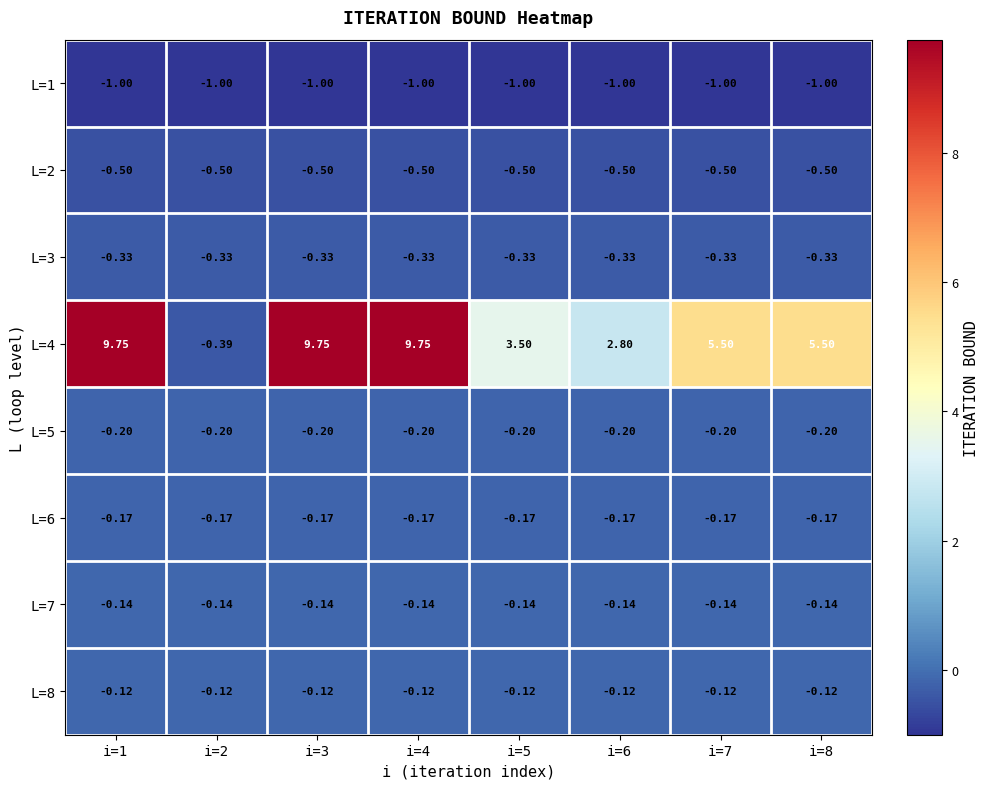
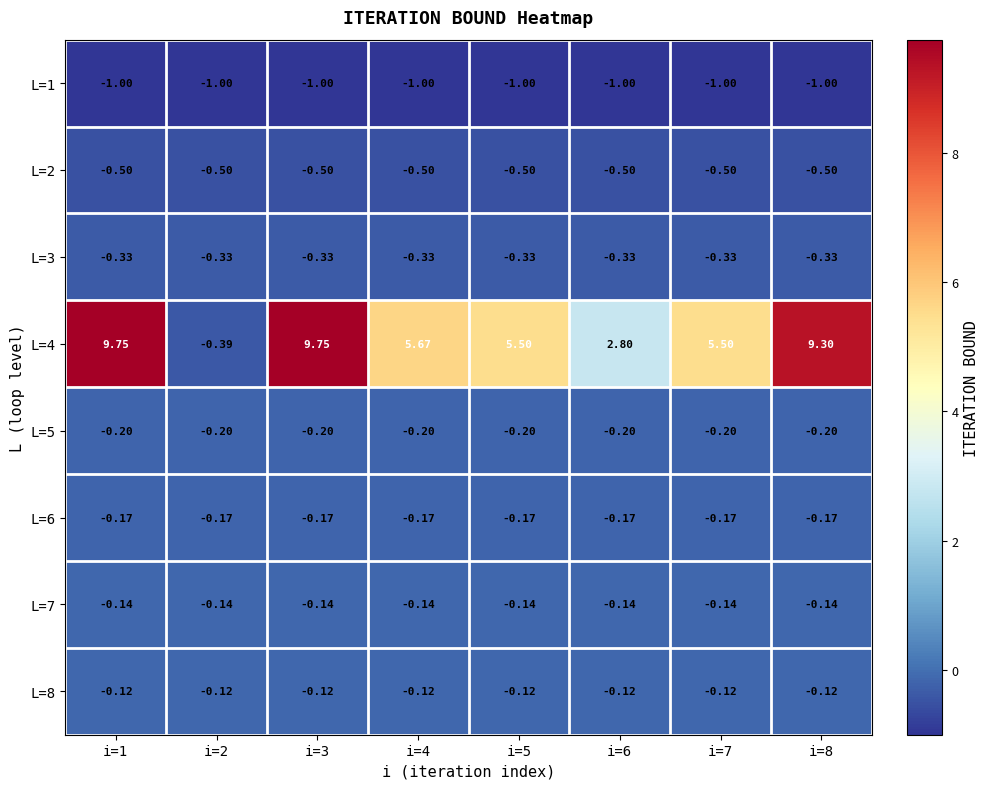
L=4, i=4: 9.75 -> 5.67
L=4, i=5: 3.50 -> 5.50
L=4, i=8: 5.50 -> 9.30
